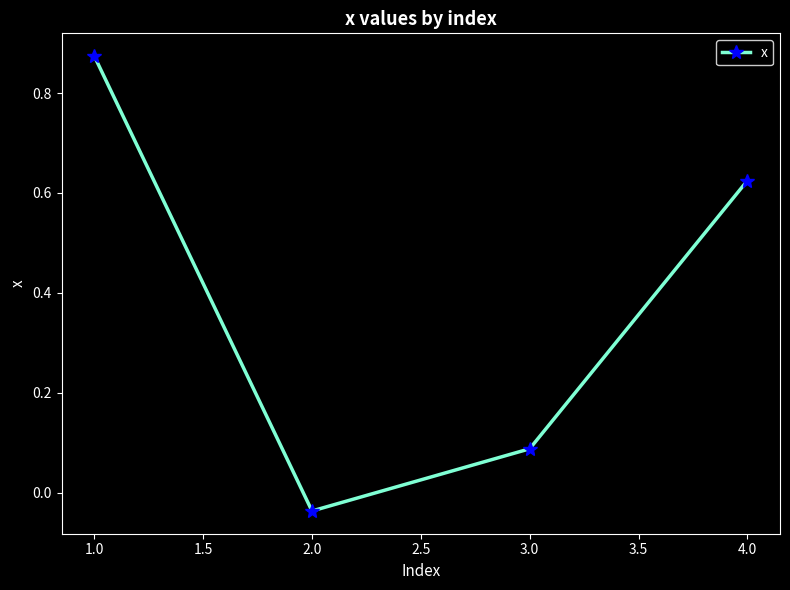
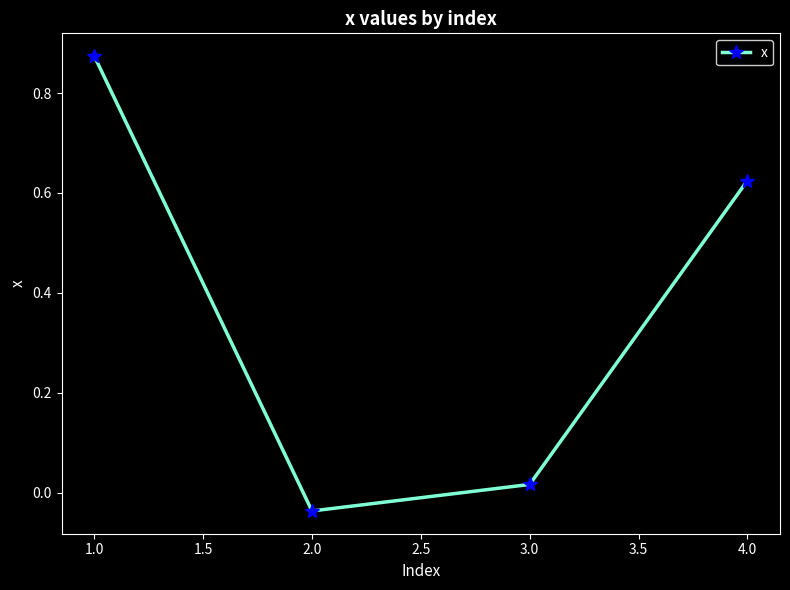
3.0: 0.09 -> 0.02
